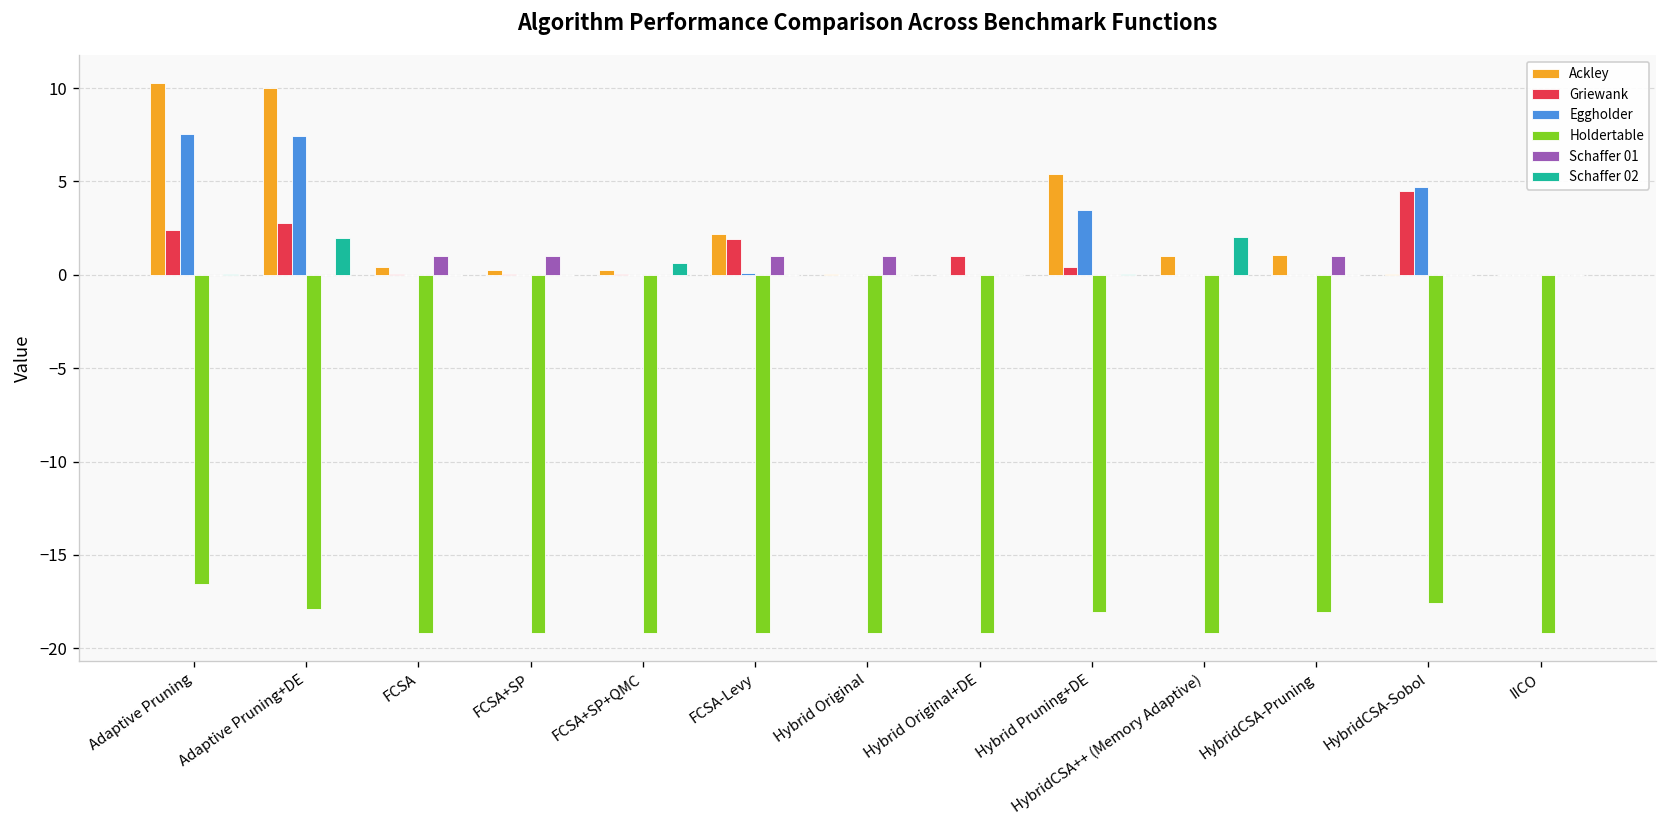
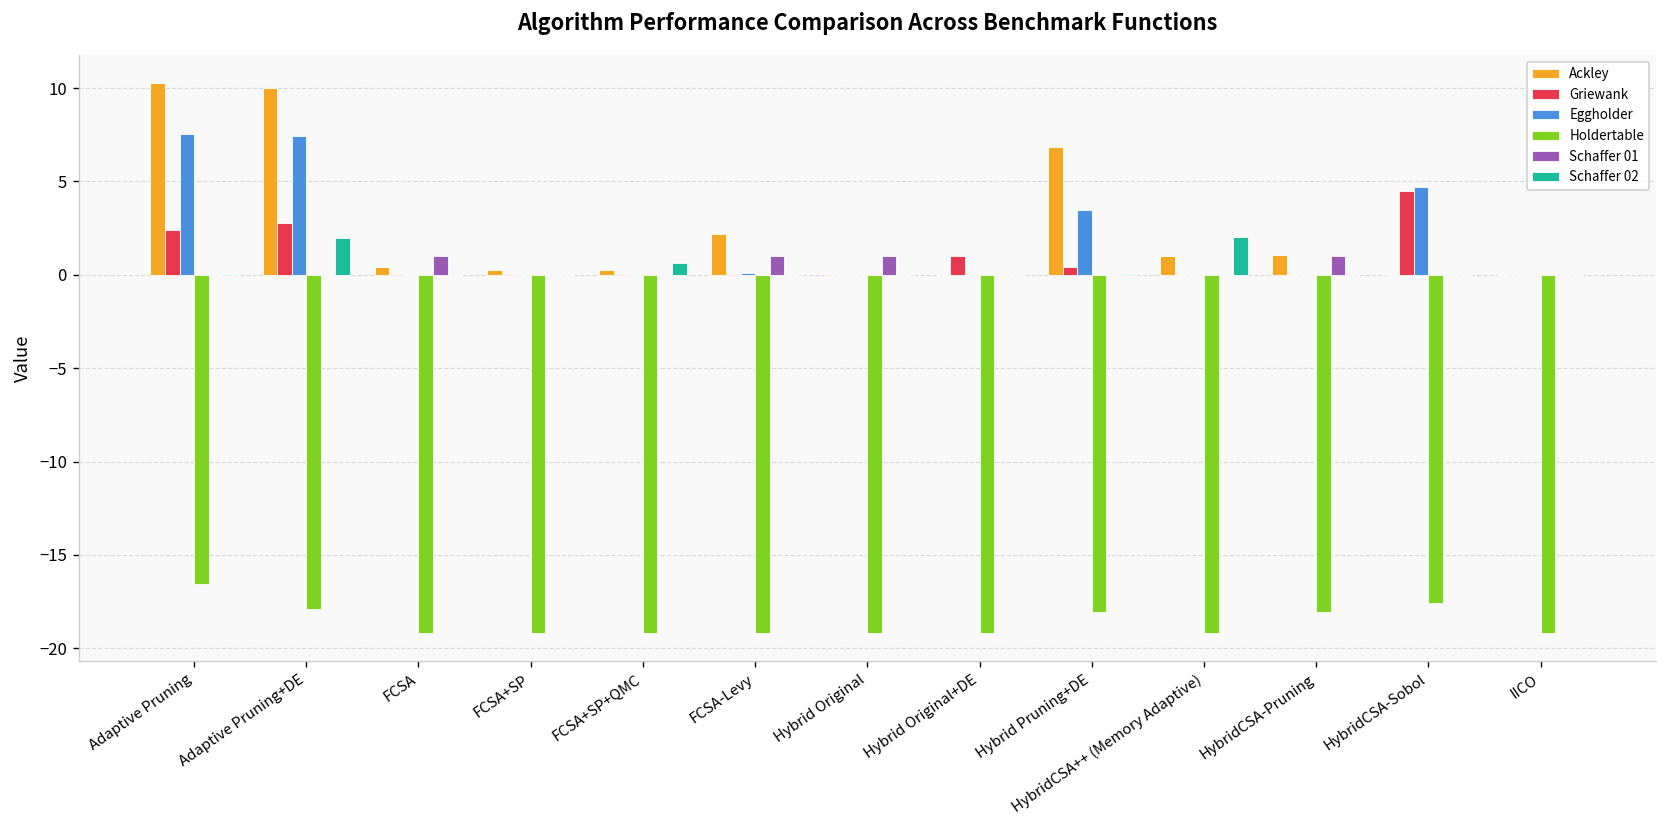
Schaffer 01, FCSA+SP: 1 -> 0
Griewank, FCSA-Levy: 1.9 -> 0.0
Ackley, Hybrid Pruning+DE: 5.4 -> 6.9
